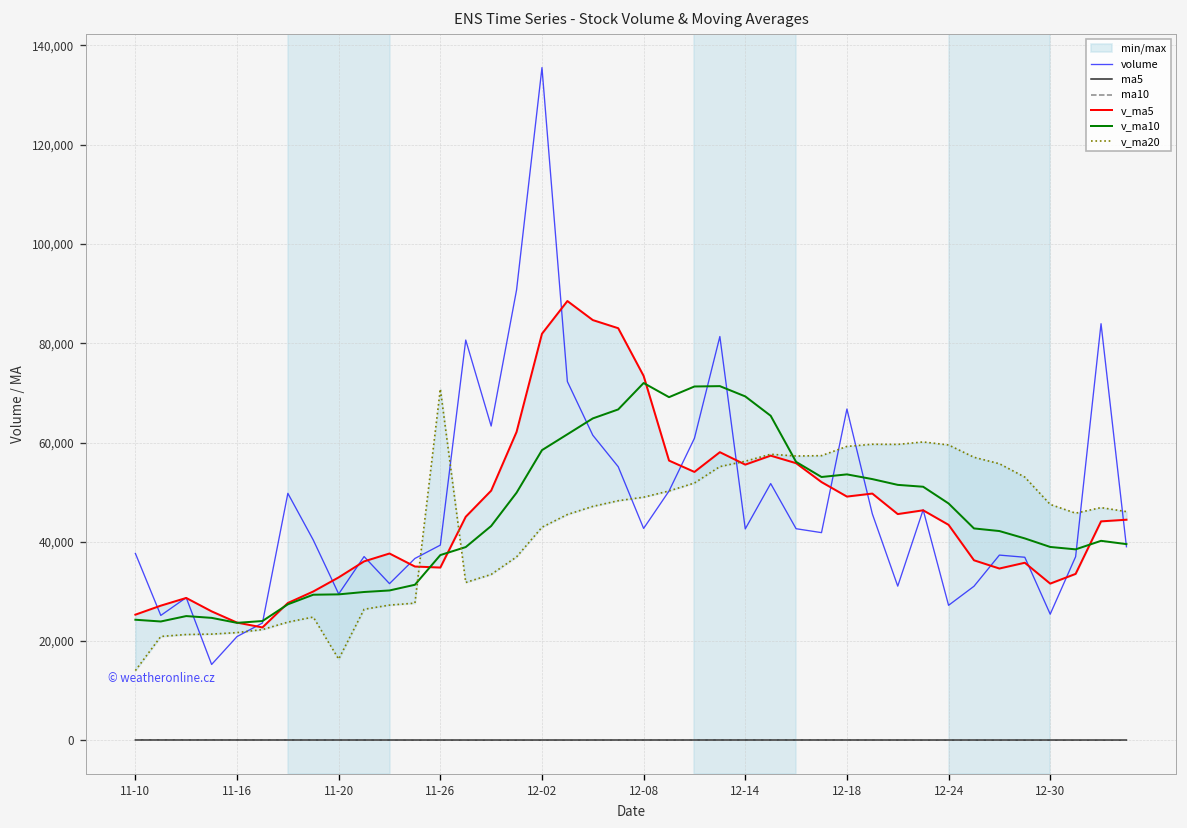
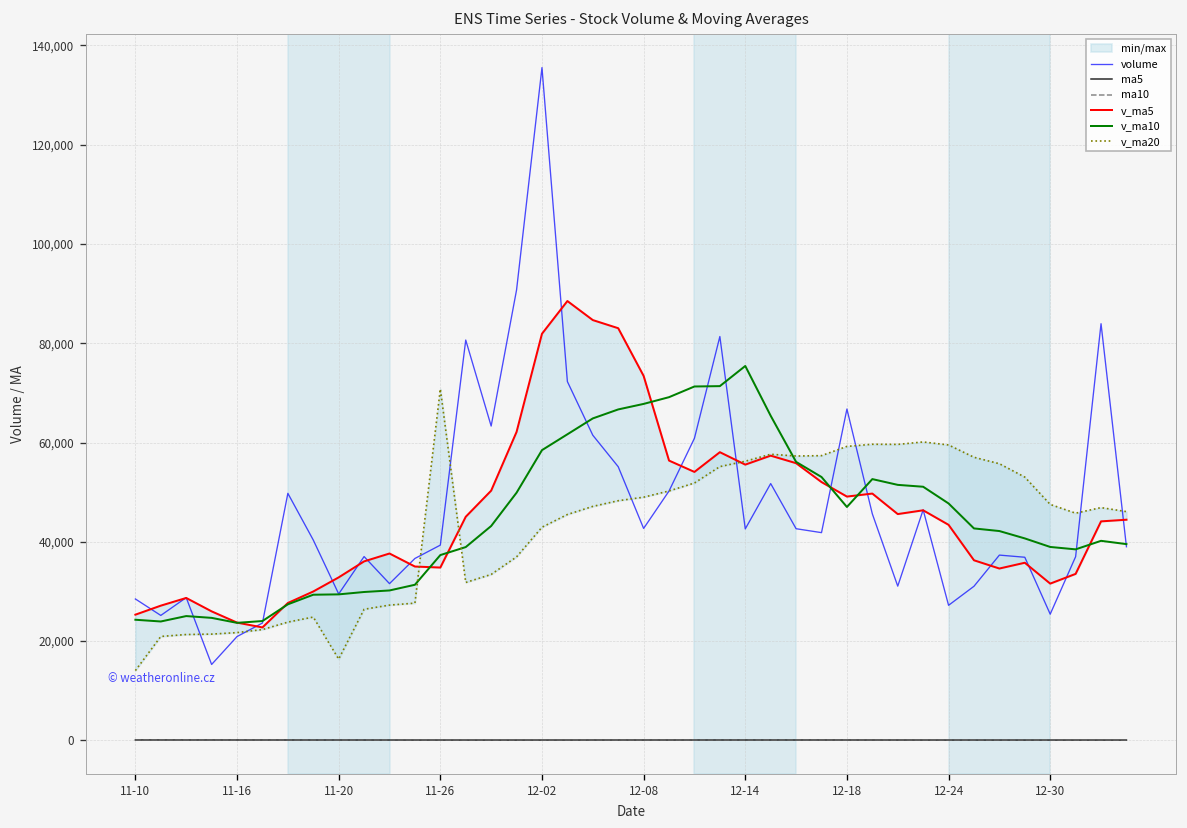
volume, 11-10: 38,000 -> 28,000
v_ma10, 12-08: 72,000 -> 68,000
v_ma10, 12-14: 69,000 -> 75,000
v_ma10, 12-18: 54,000 -> 47,000
